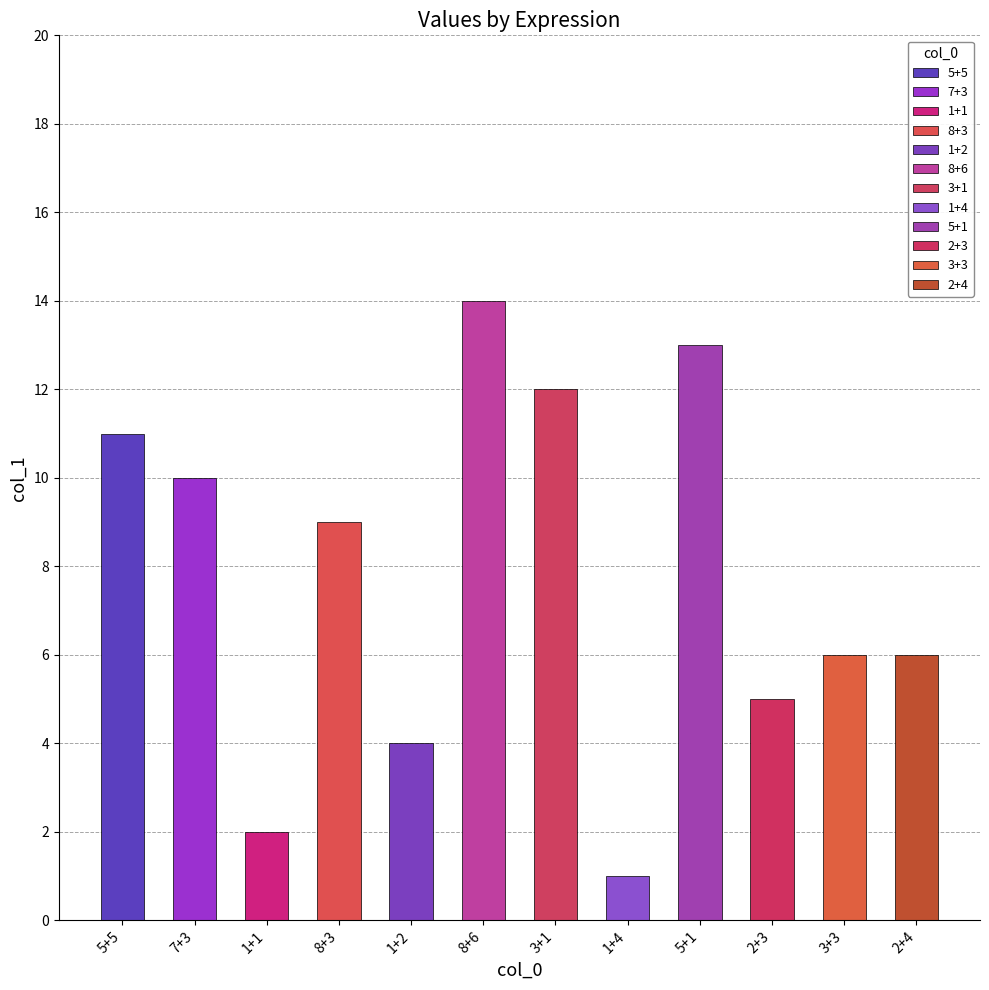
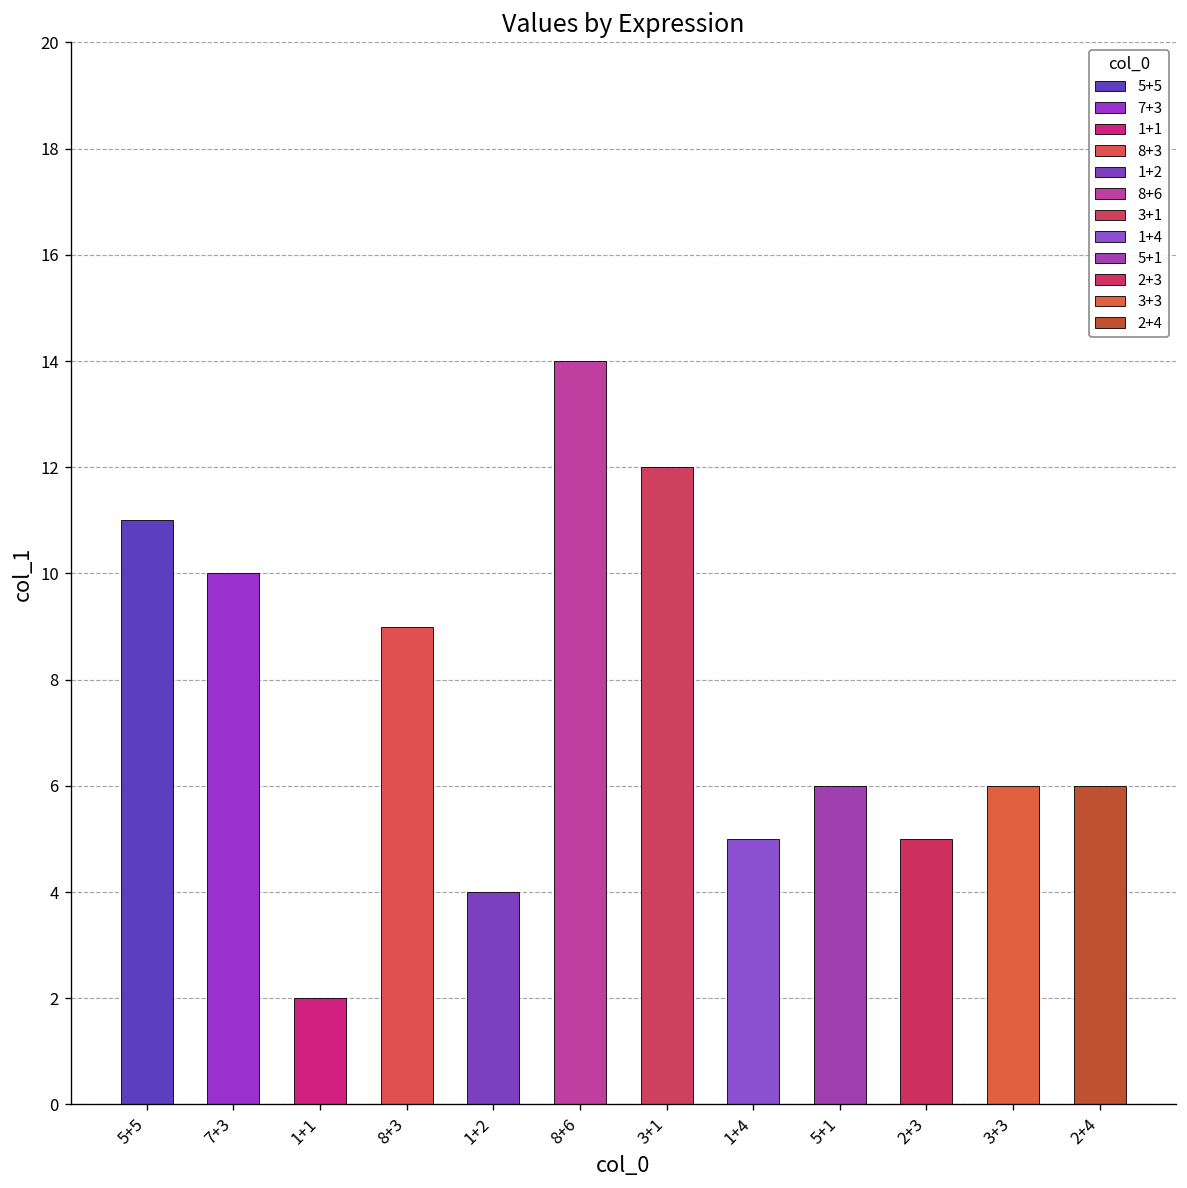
1+4: 1 -> 5
5+1: 13 -> 6
